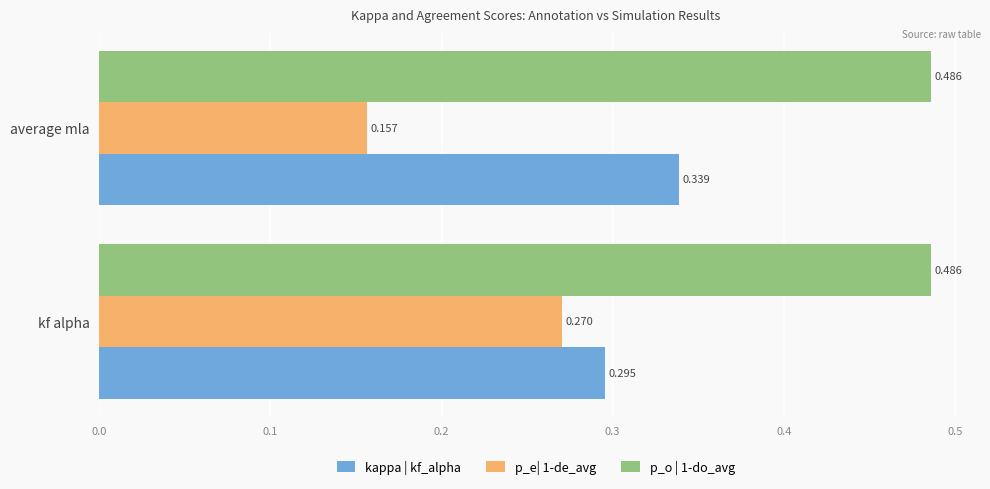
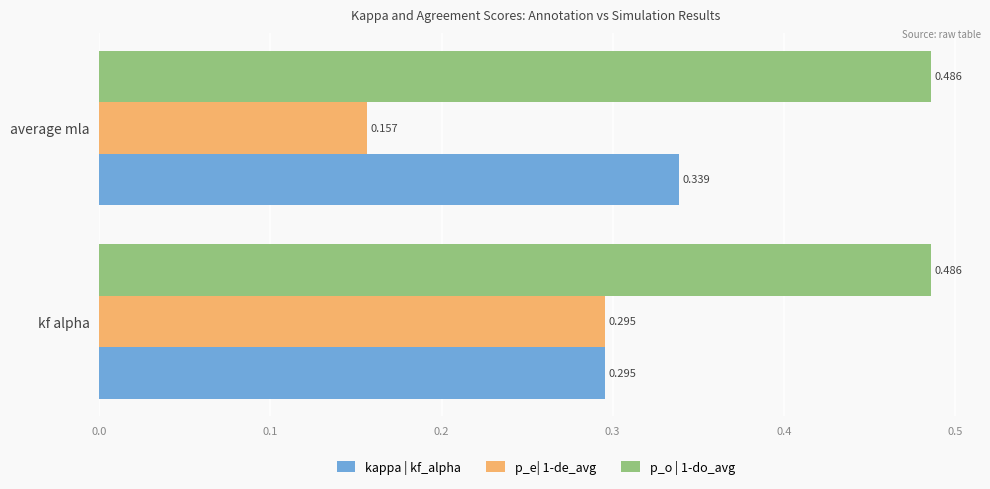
p_e| 1-de_avg, kf alpha: 0.270 -> 0.295
